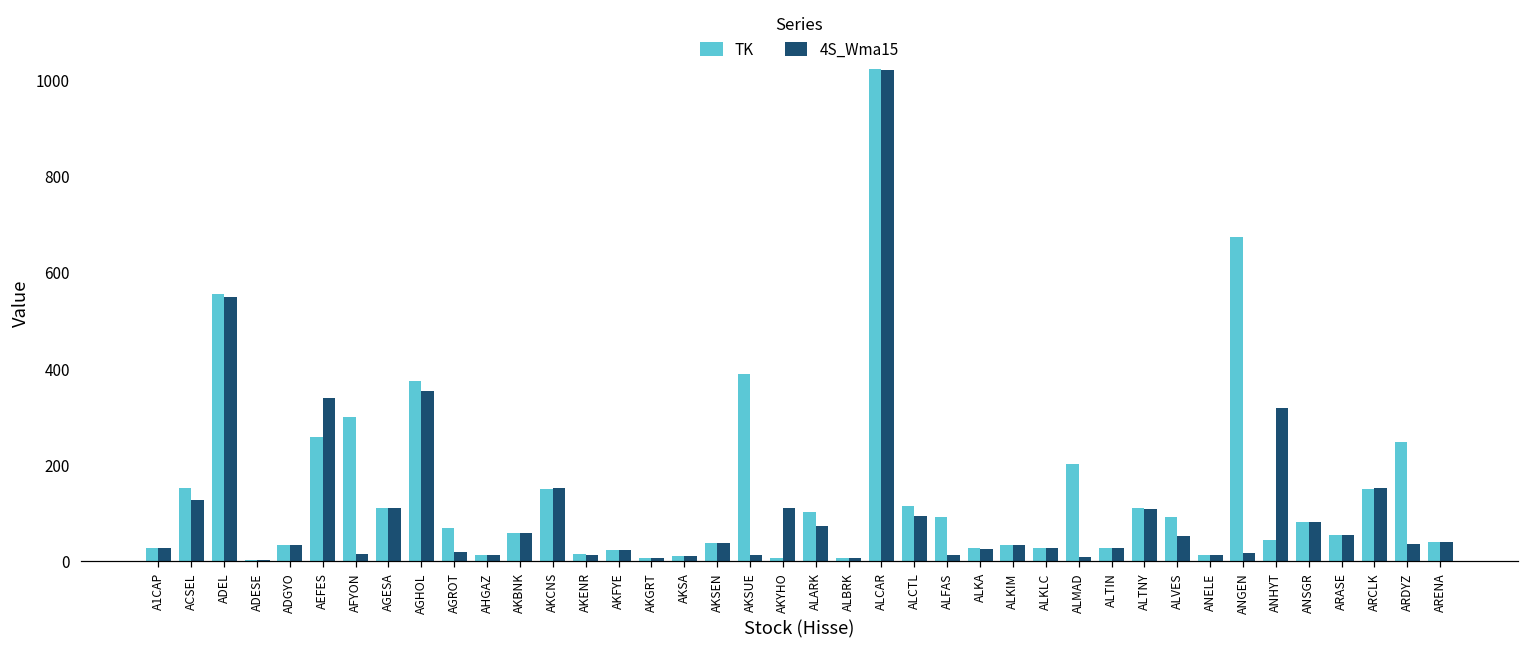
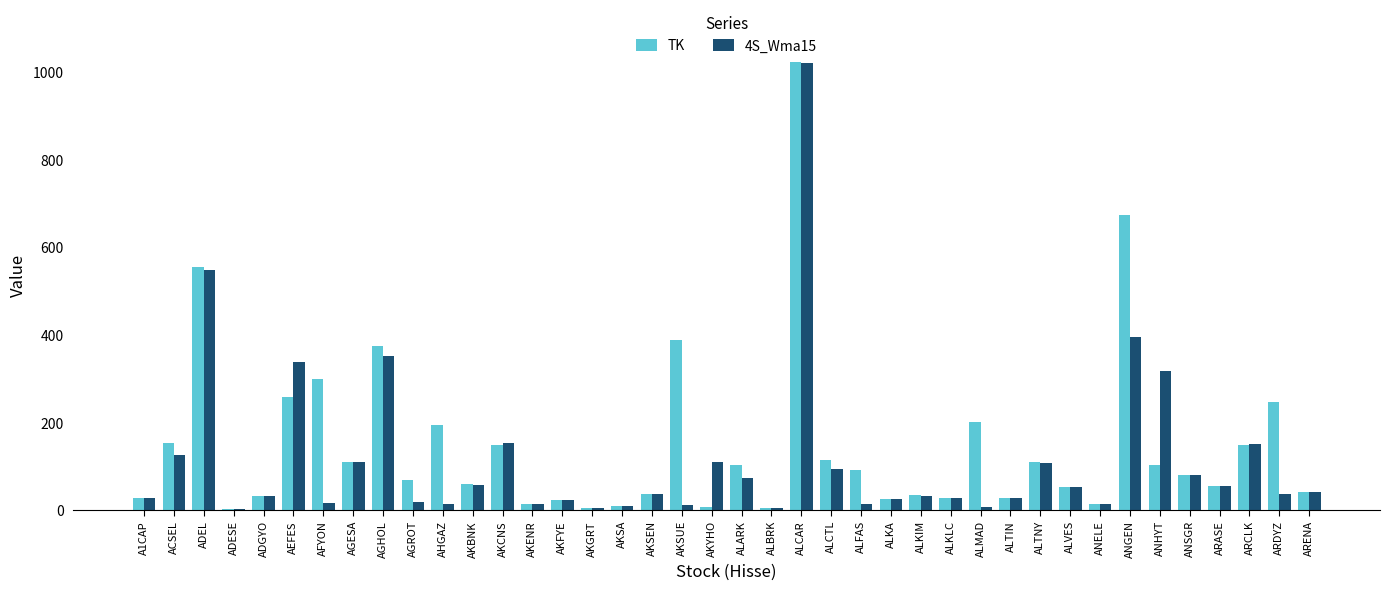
TK, AHGAZ: 10 -> 190
TK, ALVES: 90 -> 50
4S_Wma15, ANGEN: 20 -> 390
TK, ANHYT: 40 -> 100
